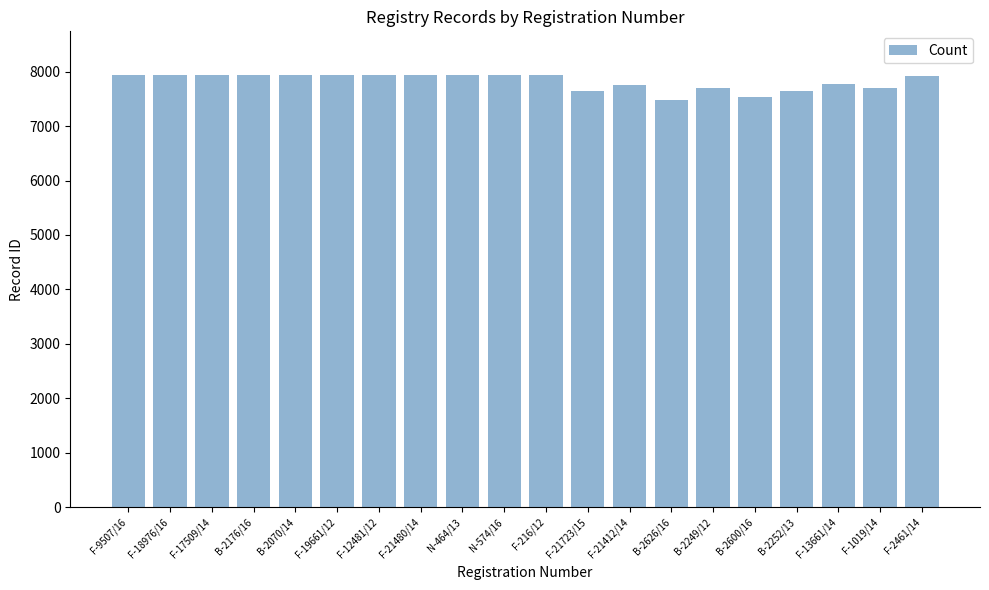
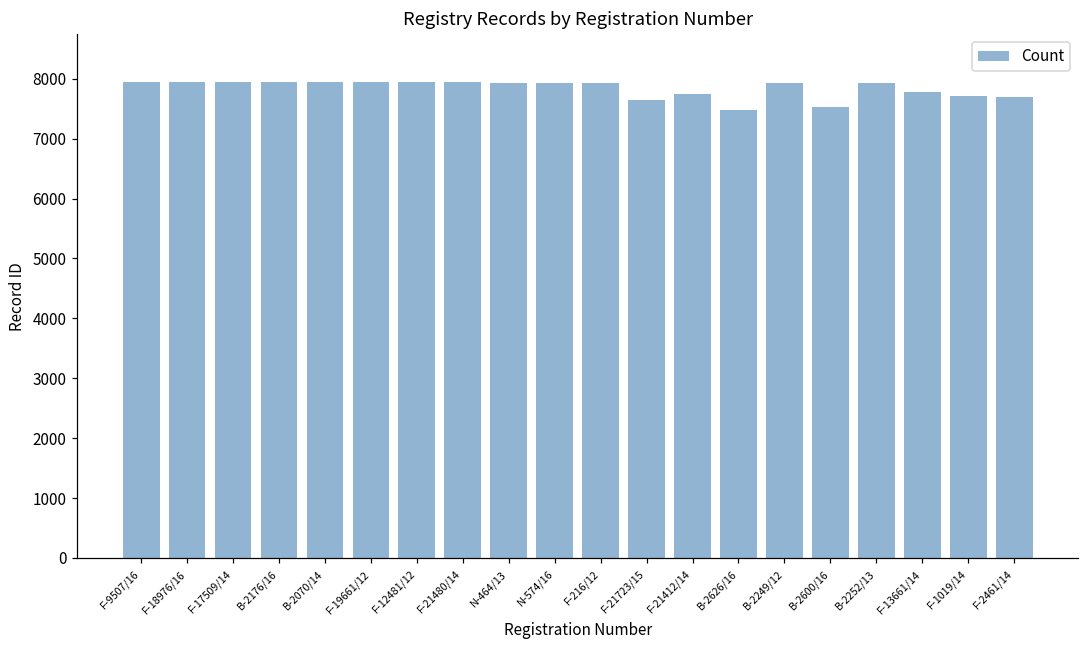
B-2249/12: 7700 -> 7900
B-2252/13: 7700 -> 7900
F-2461/14: 7900 -> 7700
